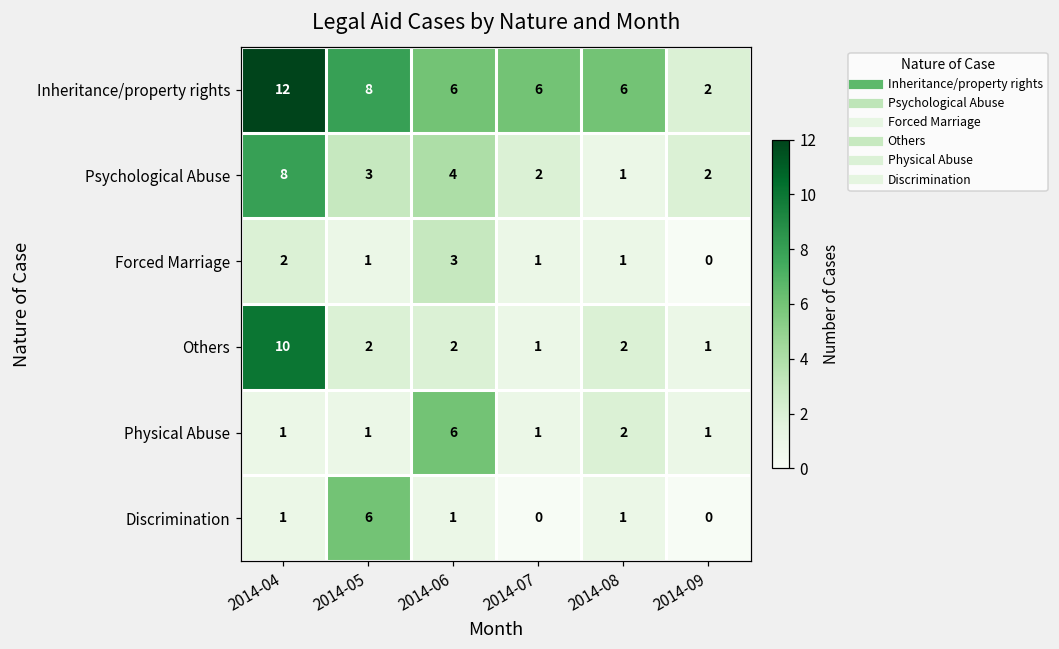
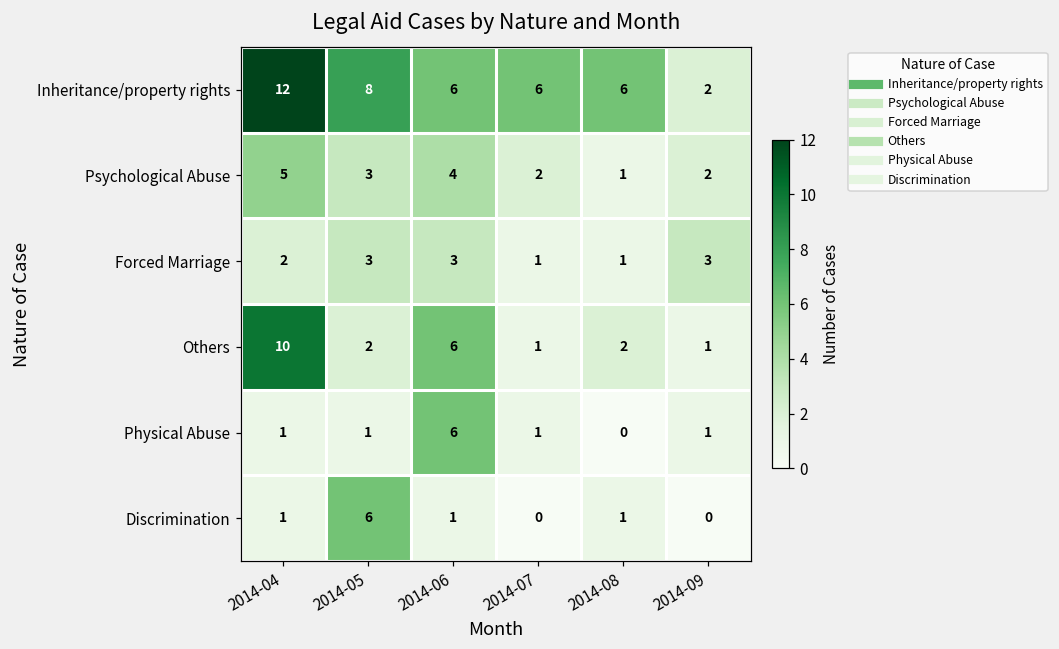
Psychological Abuse, 2014-04: 8 -> 5
Forced Marriage, 2014-05: 1 -> 3
Forced Marriage, 2014-09: 0 -> 3
Others, 2014-06: 2 -> 6
Physical Abuse, 2014-08: 2 -> 0
